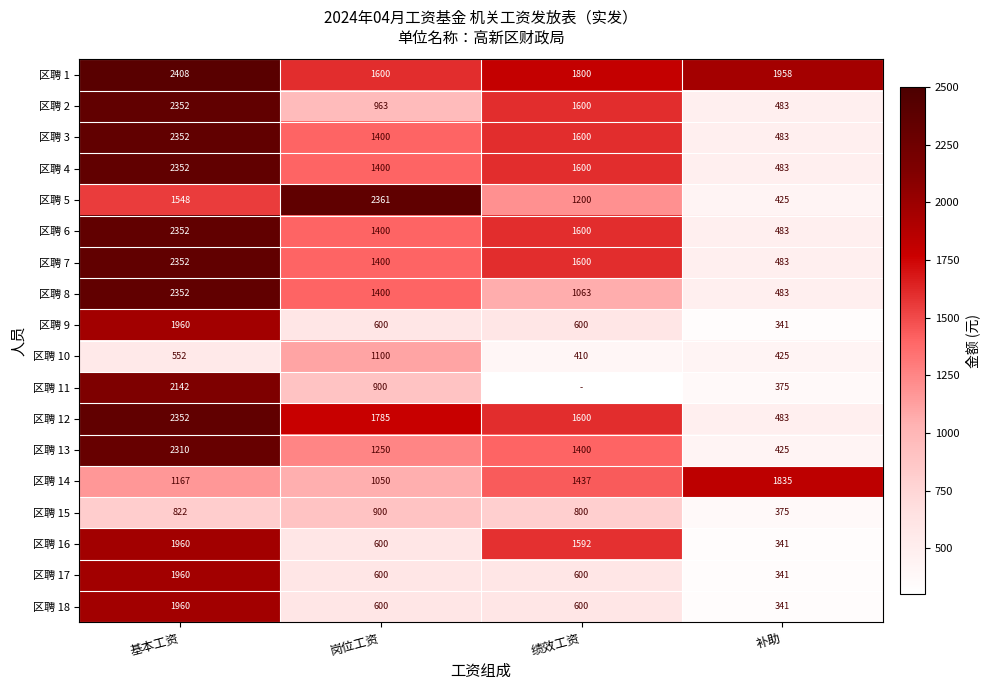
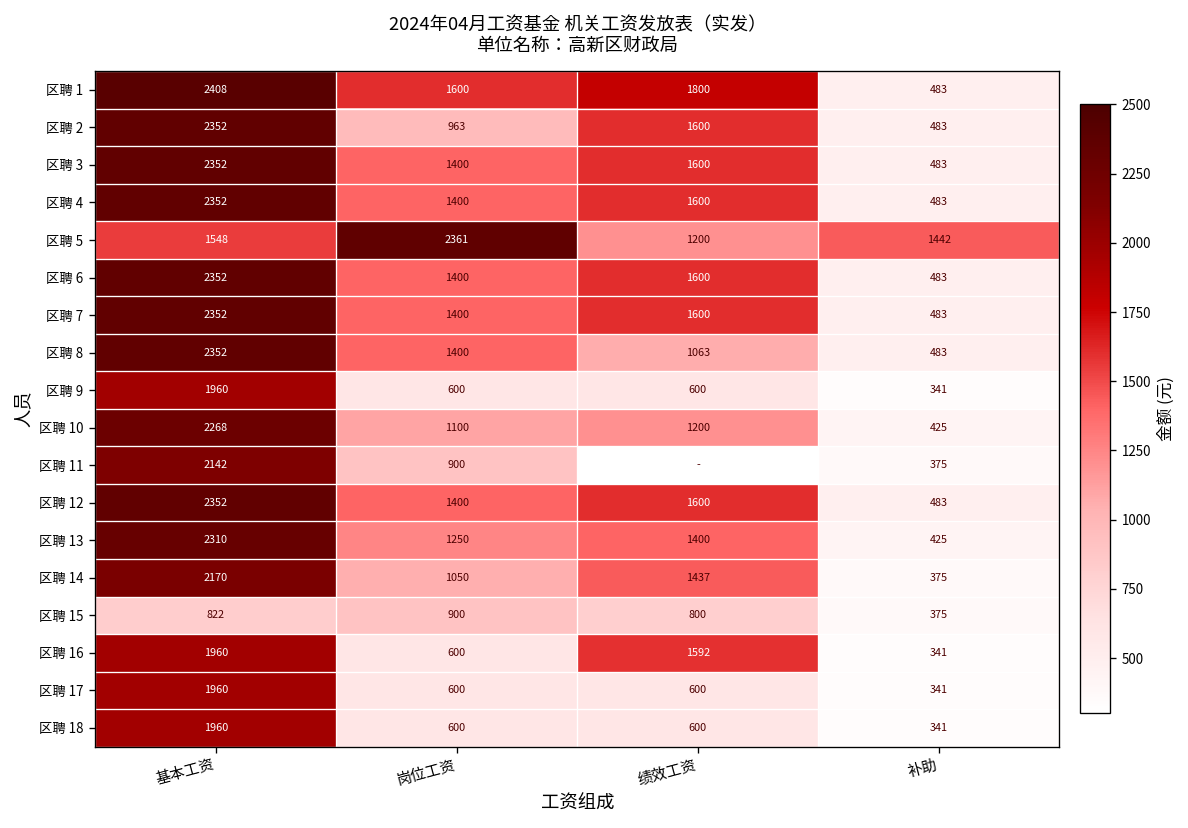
区聘 1, 补助: 1958 -> 483
区聘 5, 补助: 425 -> 1442
区聘 10, 基本工资: 552 -> 2268
区聘 10, 绩效工资: 410 -> 1200
区聘 12, 岗位工资: 1785 -> 1400
区聘 14, 基本工资: 1167 -> 2170
区聘 14, 补助: 1835 -> 375
